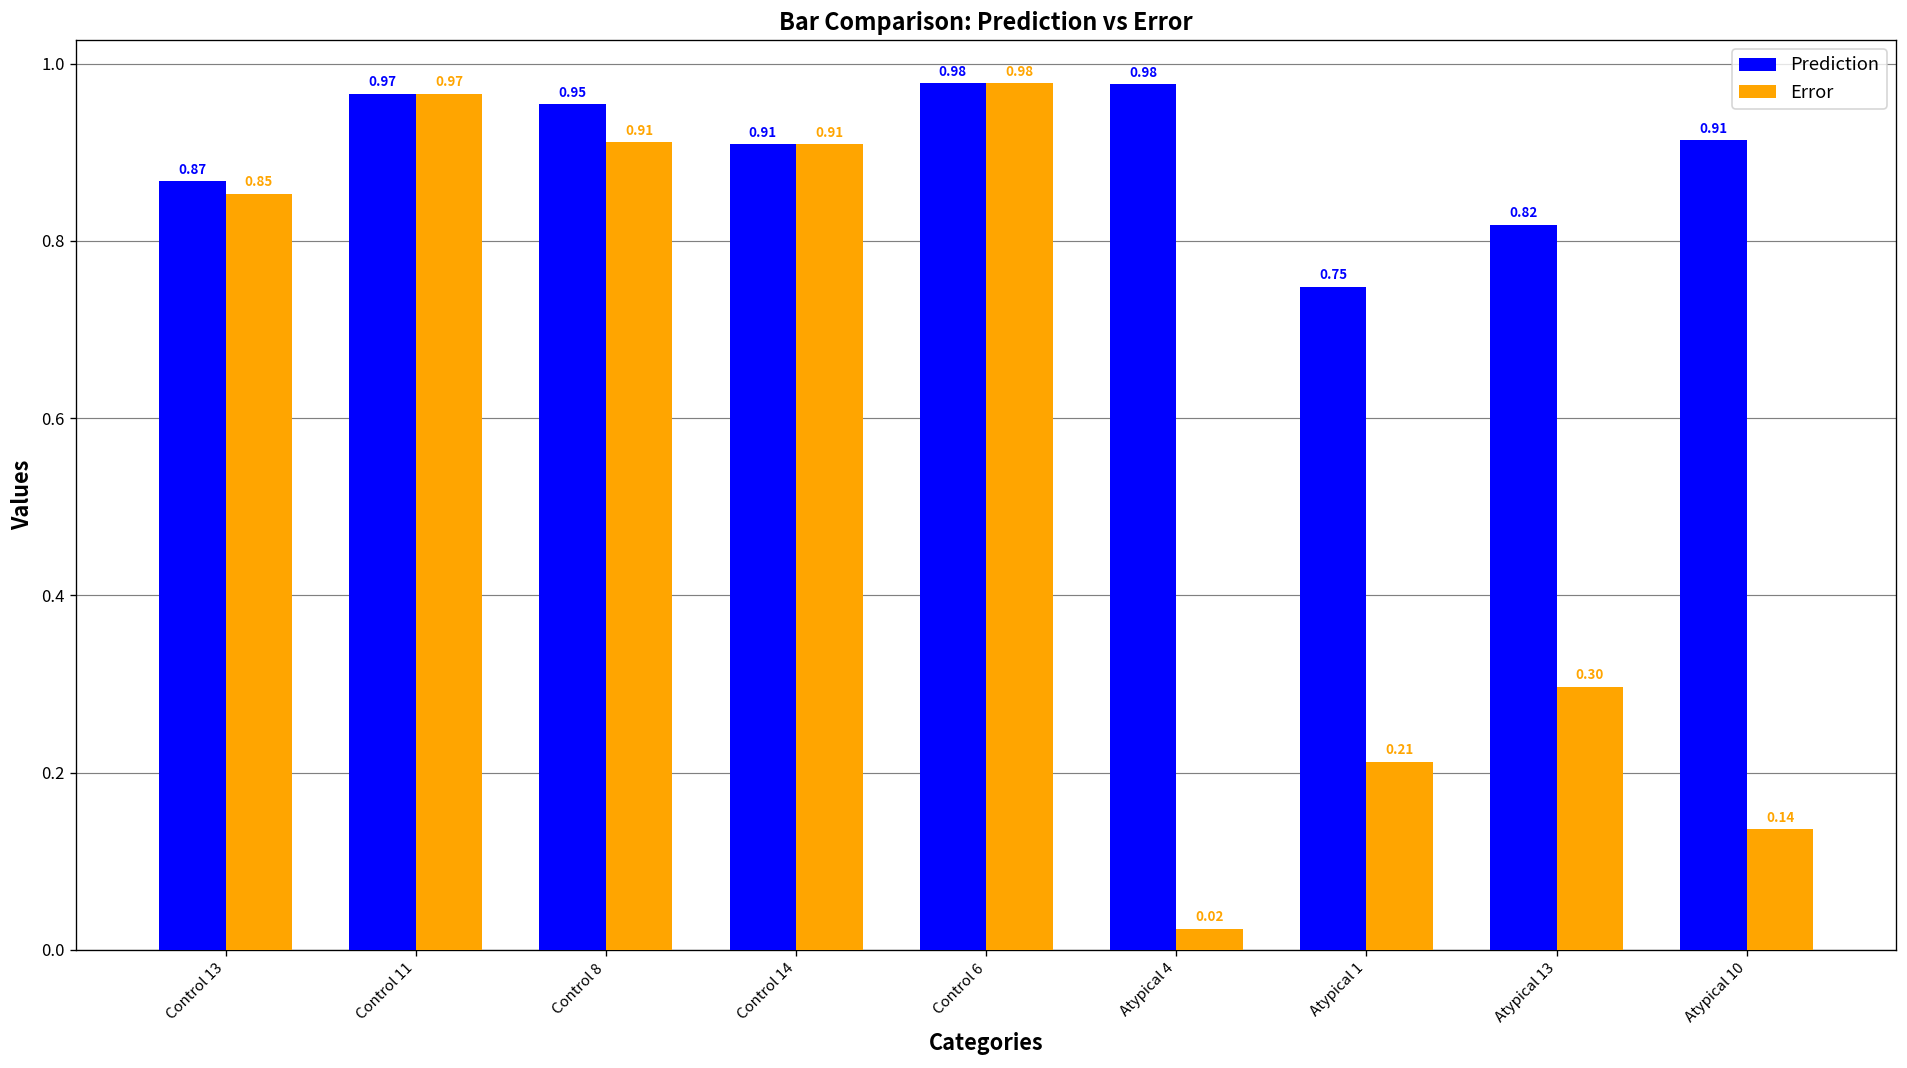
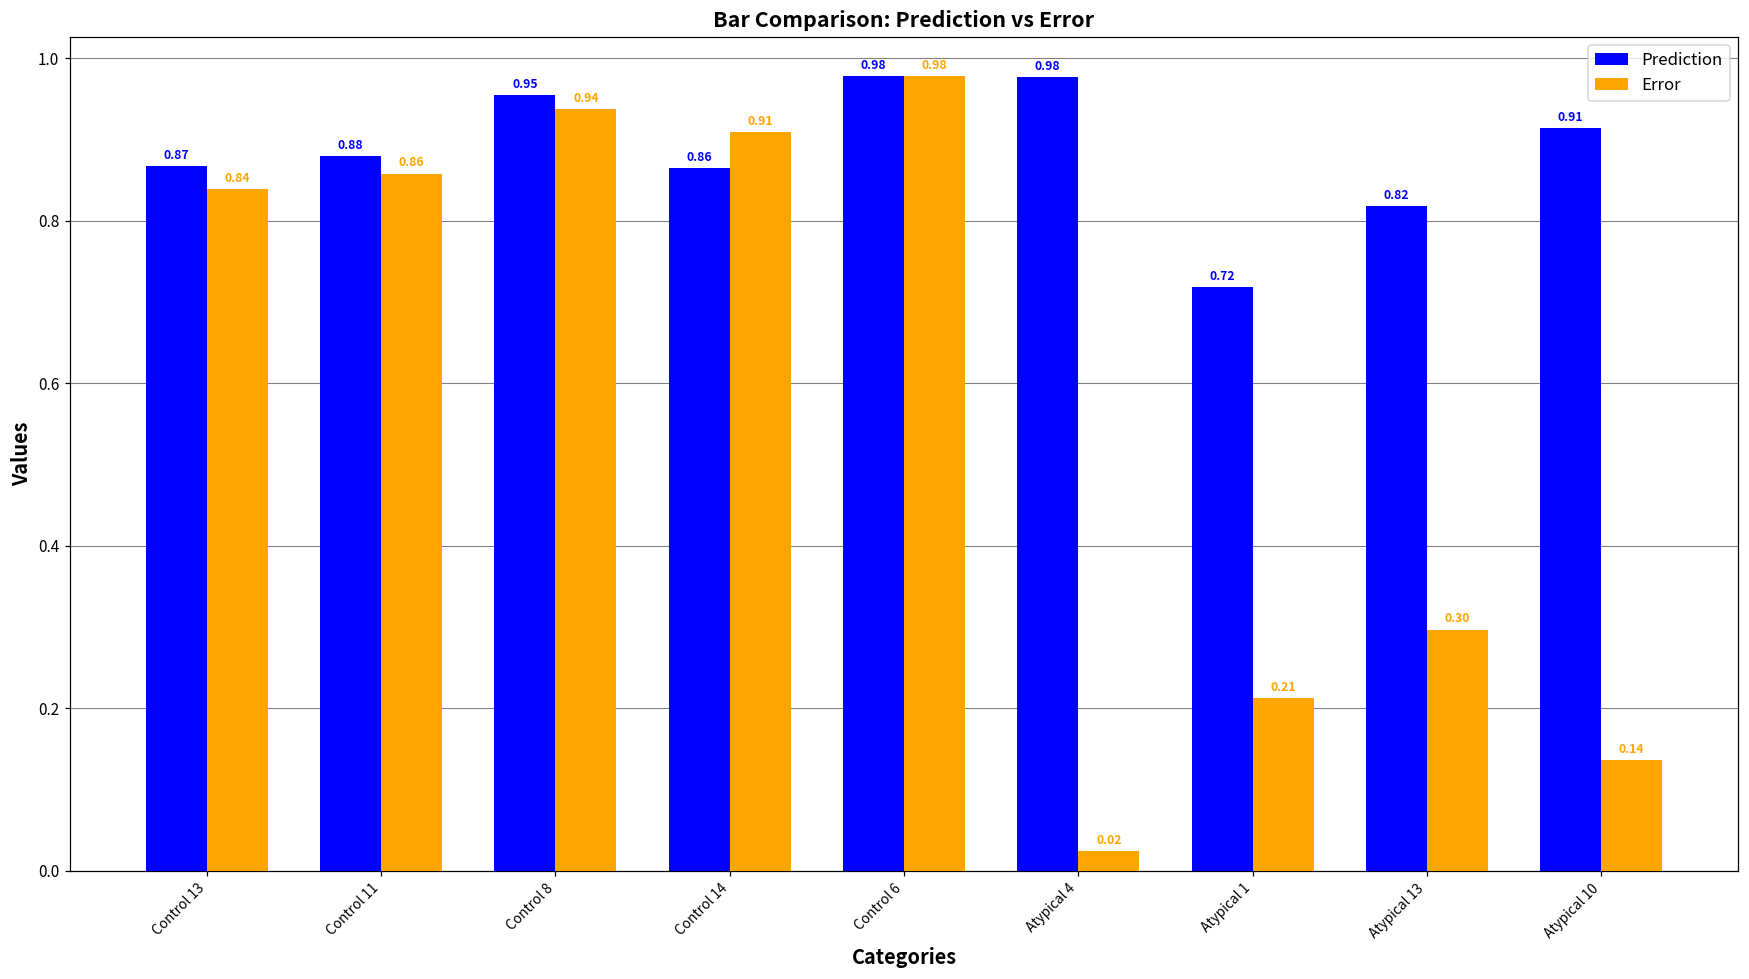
Error, Control 13: 0.85 -> 0.84
Prediction, Control 11: 0.97 -> 0.88
Error, Control 11: 0.97 -> 0.86
Error, Control 8: 0.91 -> 0.94
Prediction, Control 14: 0.91 -> 0.86
Prediction, Atypical 1: 0.75 -> 0.72
